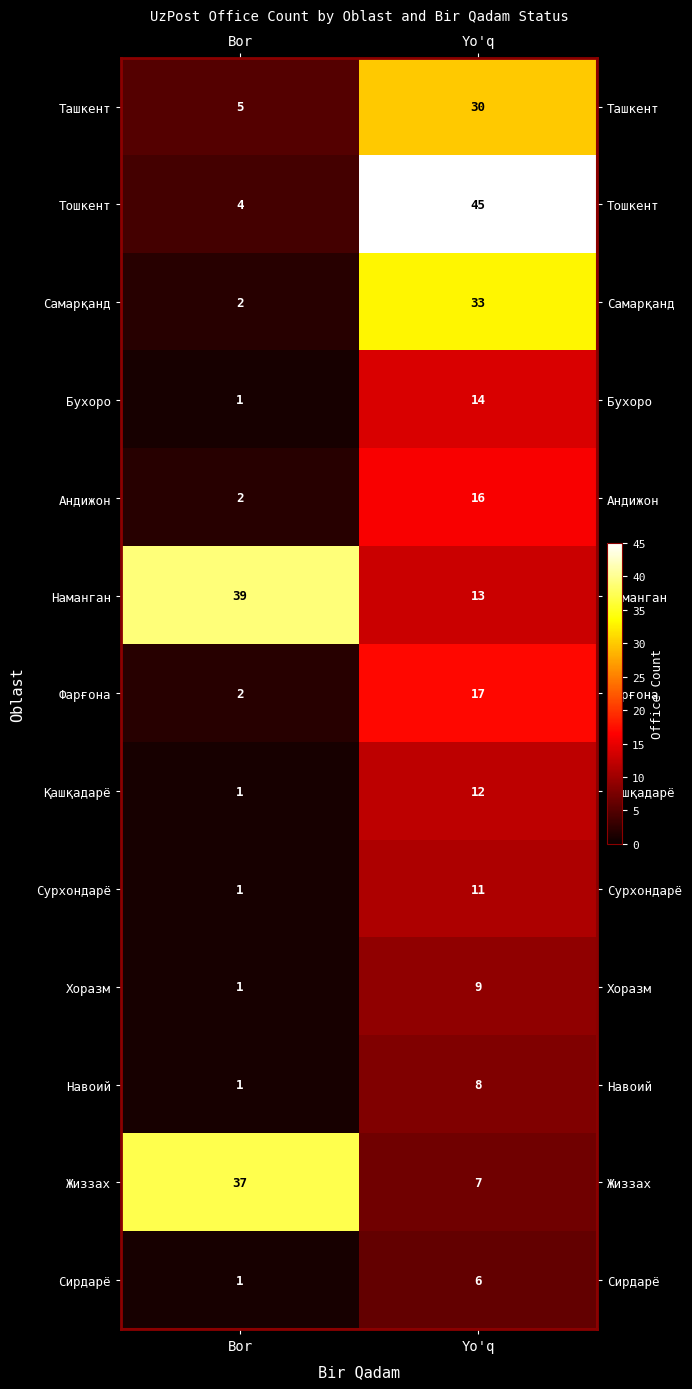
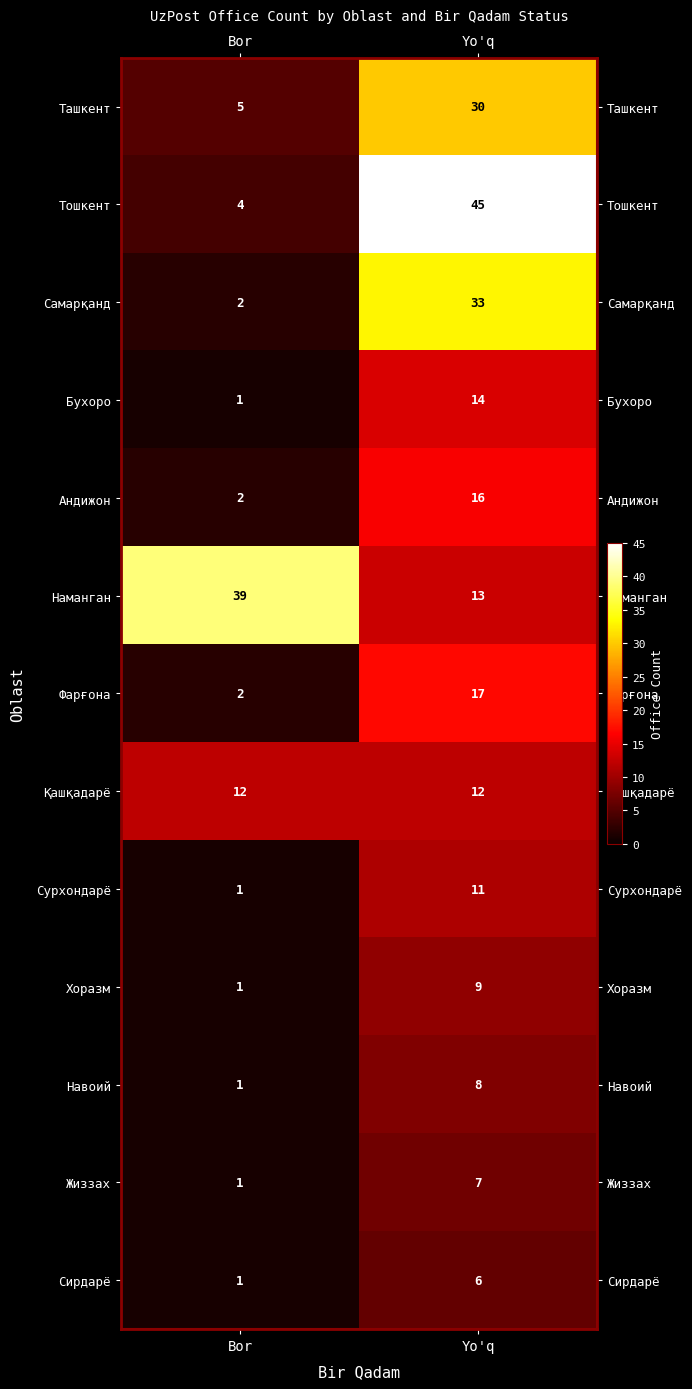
Қашқадарё, Bor: 1 -> 12
Жиззах, Bor: 37 -> 1
